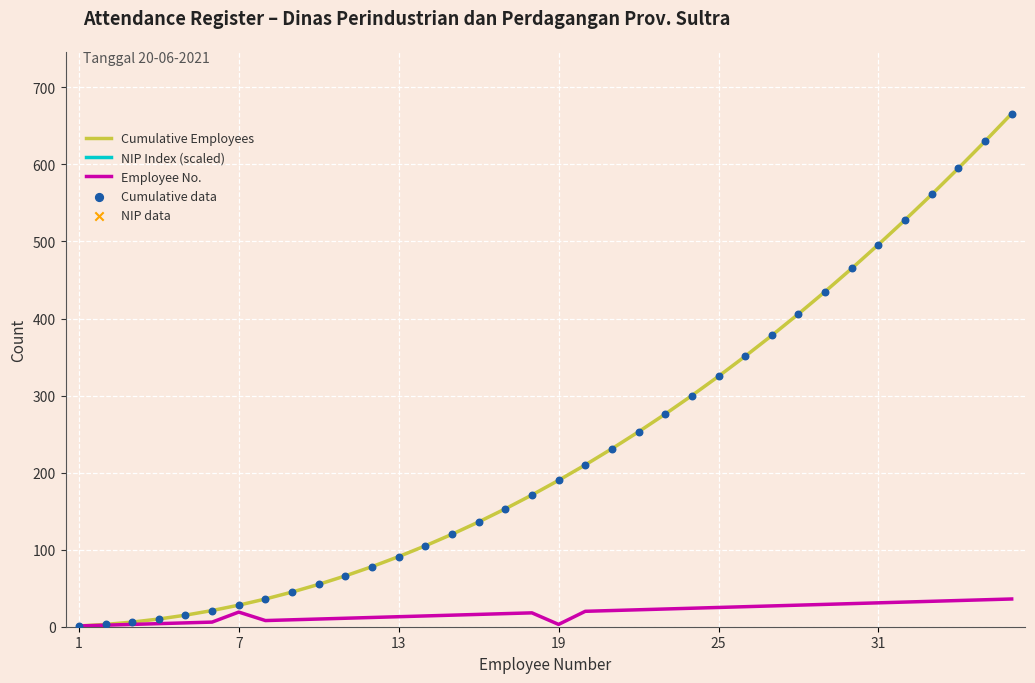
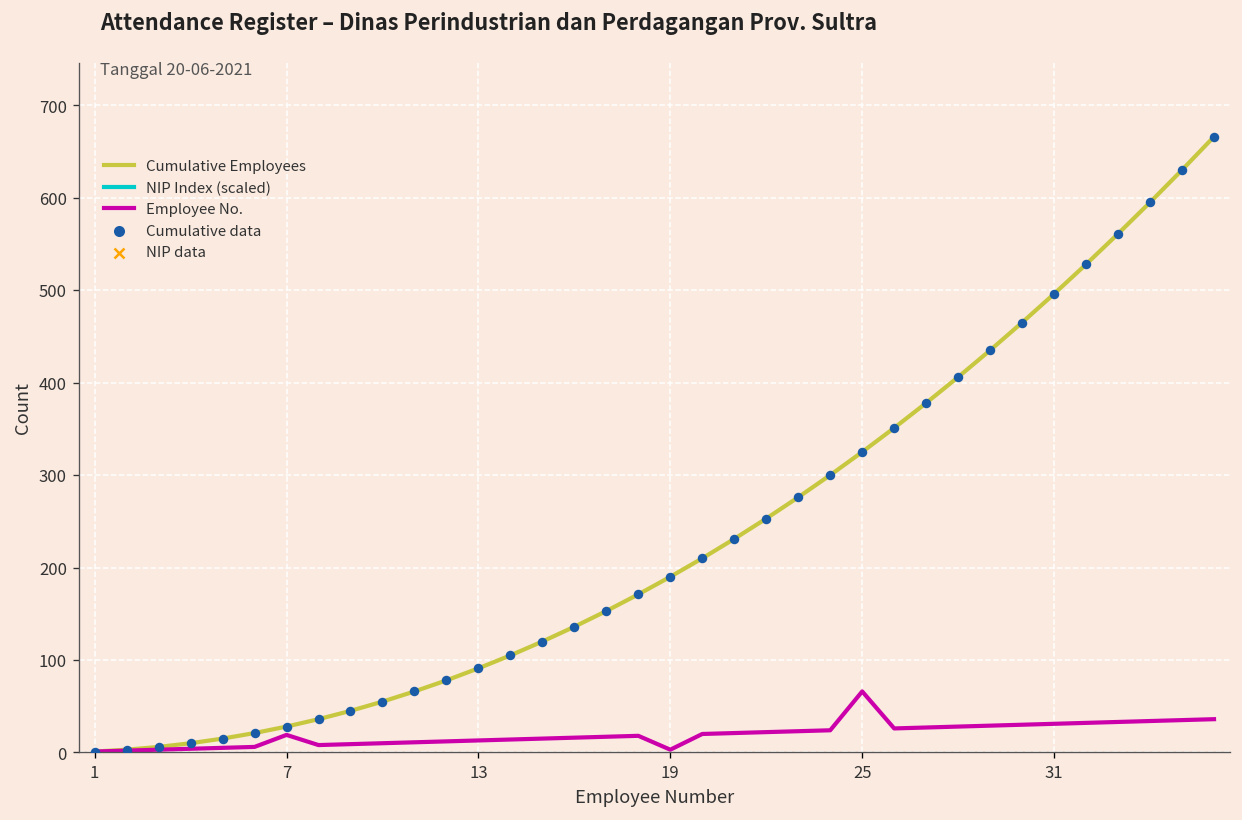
Employee No., 25: 30 -> 70
